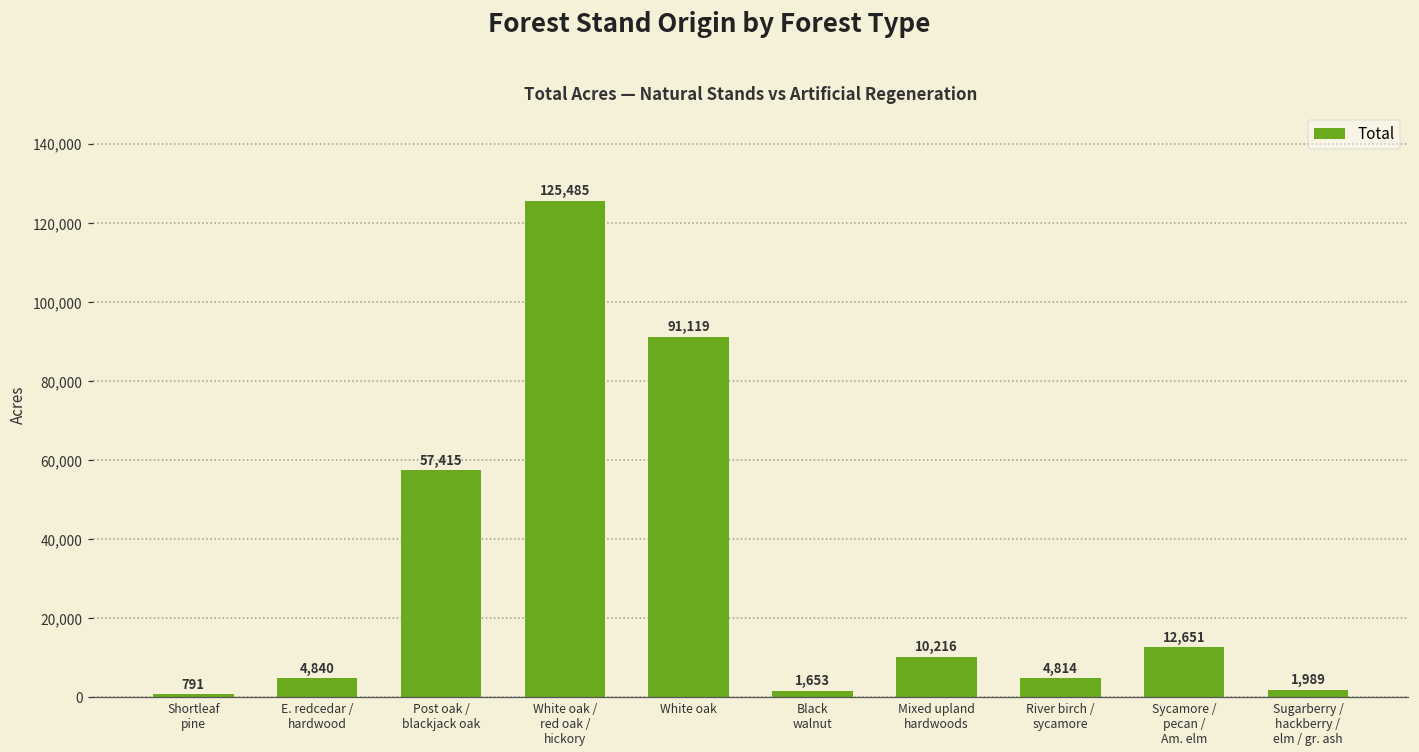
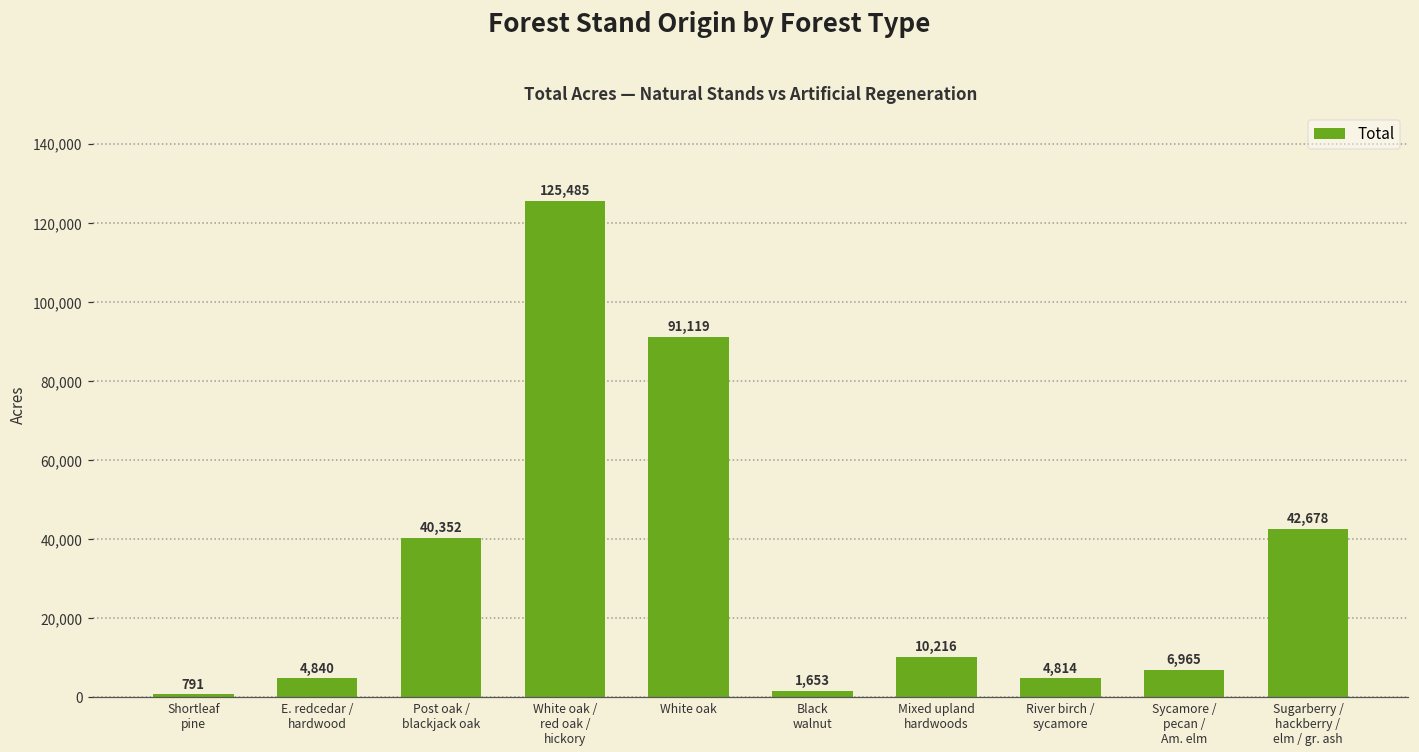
Post oak / blackjack oak: 57,415 -> 40,352
Sycamore / pecan / Am. elm: 12,651 -> 6,965
Sugarberry / hackberry / elm / gr. ash: 1,989 -> 42,678
